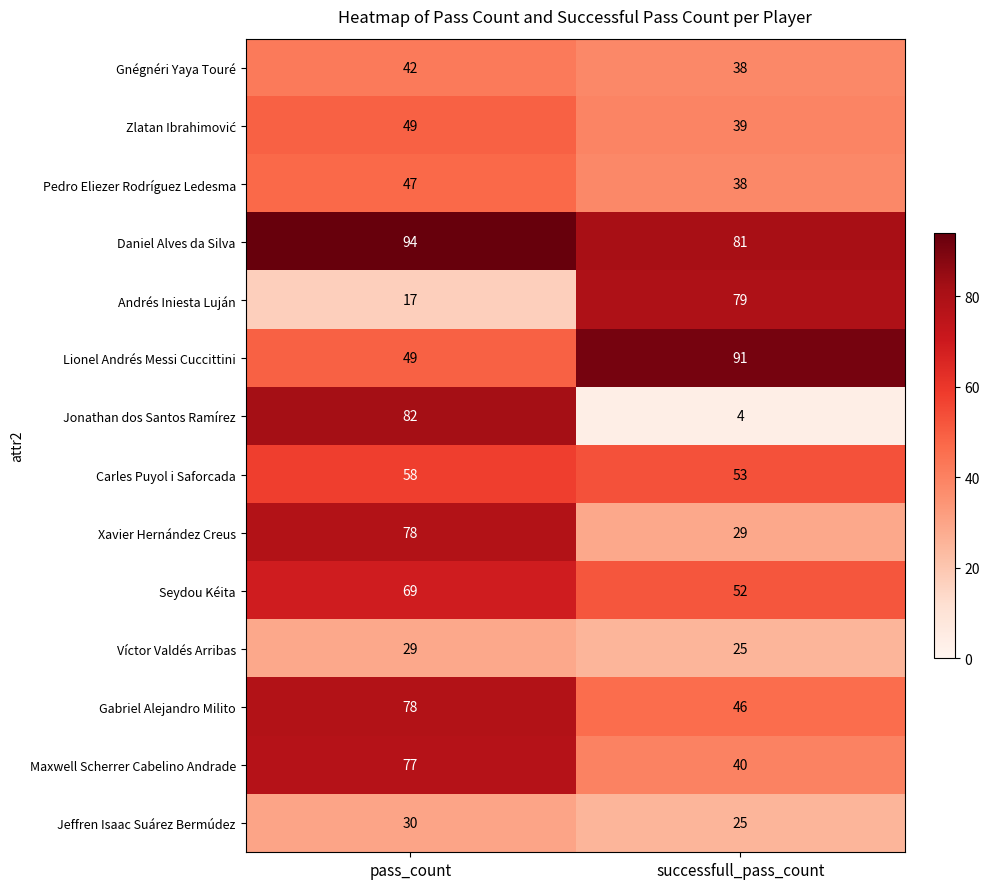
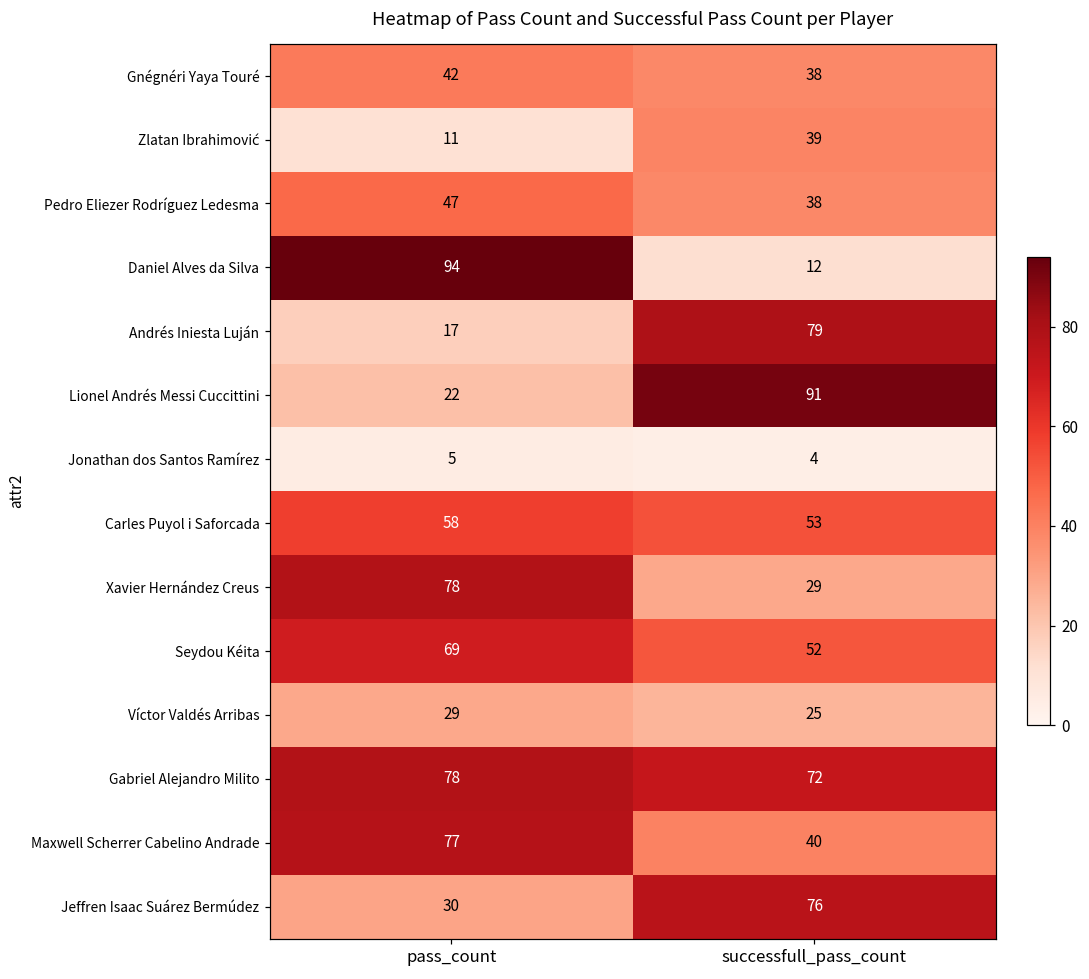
Zlatan Ibrahimović, pass_count: 49 -> 11
Daniel Alves da Silva, successfull_pass_count: 81 -> 12
Lionel Andrés Messi Cuccittini, pass_count: 49 -> 22
Jonathan dos Santos Ramírez, pass_count: 82 -> 5
Gabriel Alejandro Milito, successfull_pass_count: 46 -> 72
Jeffren Isaac Suárez Bermúdez, successfull_pass_count: 25 -> 76
